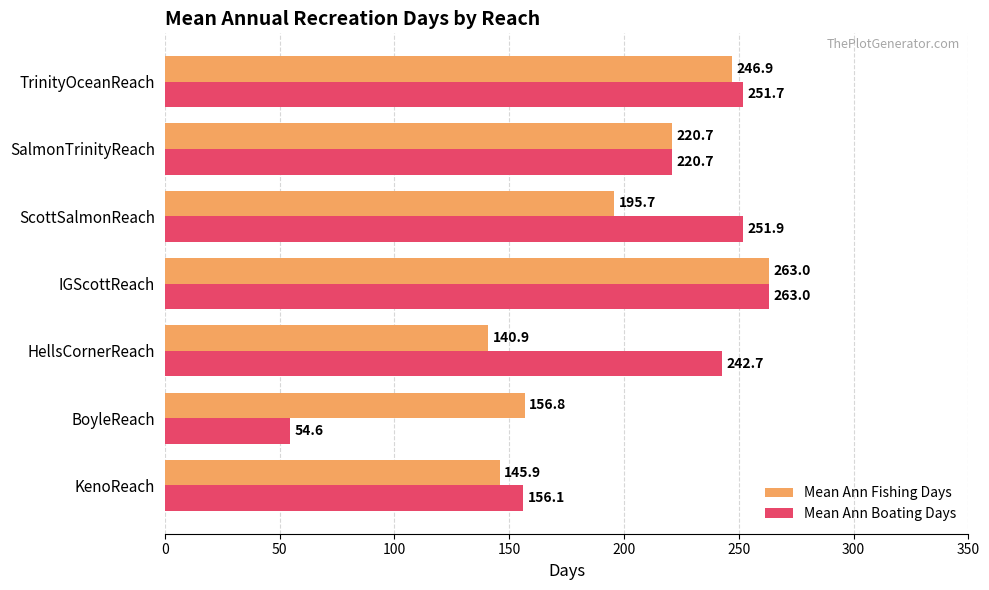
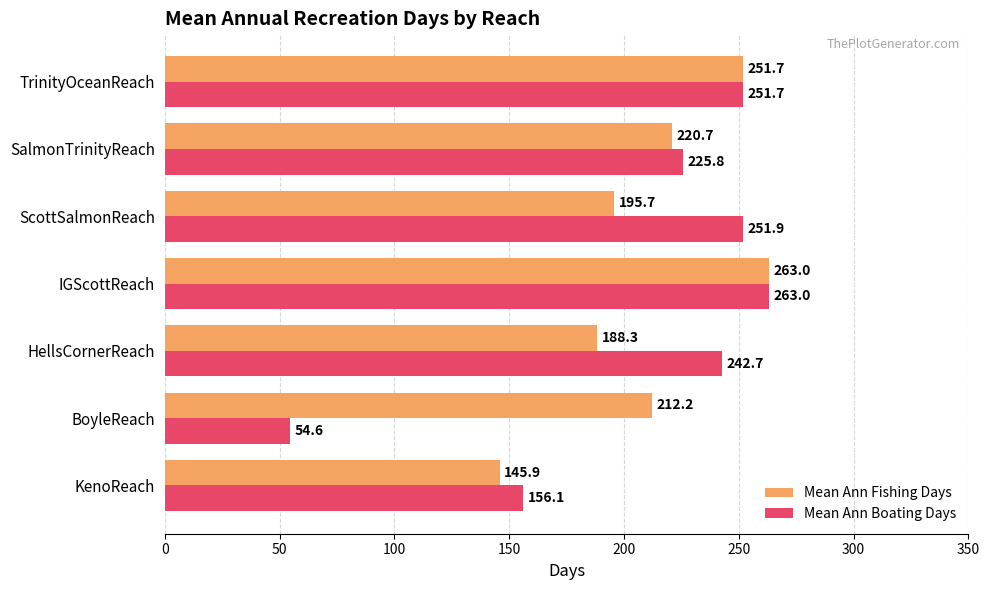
Mean Ann Fishing Days, TrinityOceanReach: 246.9 -> 251.7
Mean Ann Boating Days, SalmonTrinityReach: 220.7 -> 225.8
Mean Ann Fishing Days, HellsCornerReach: 140.9 -> 188.3
Mean Ann Fishing Days, BoyleReach: 156.8 -> 212.2
